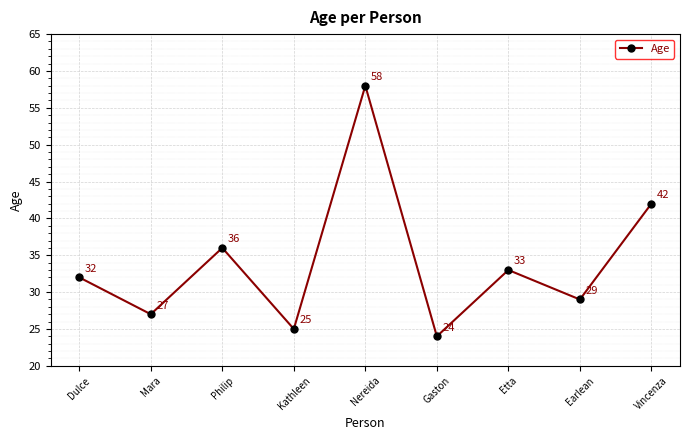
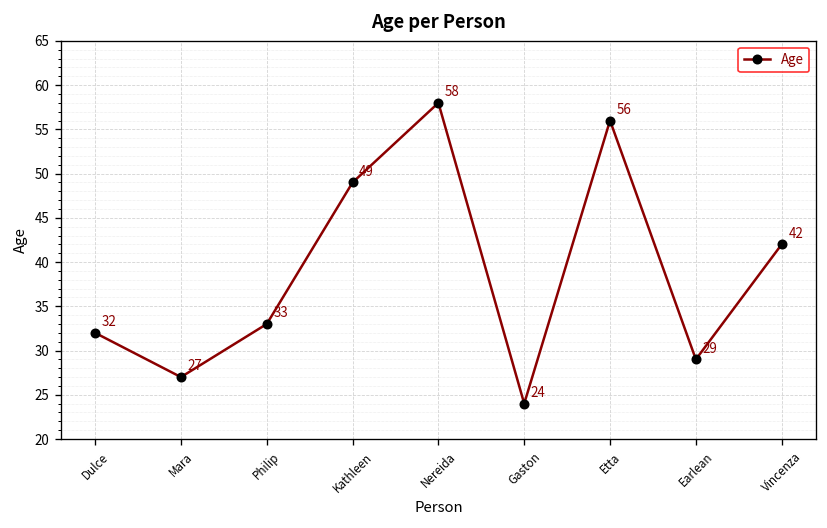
Philip: 36 -> 33
Kathleen: 25 -> 49
Etta: 33 -> 56
